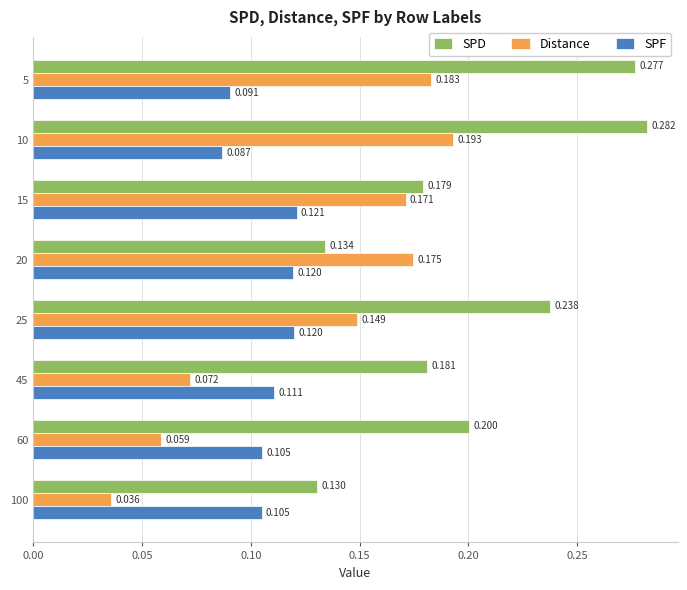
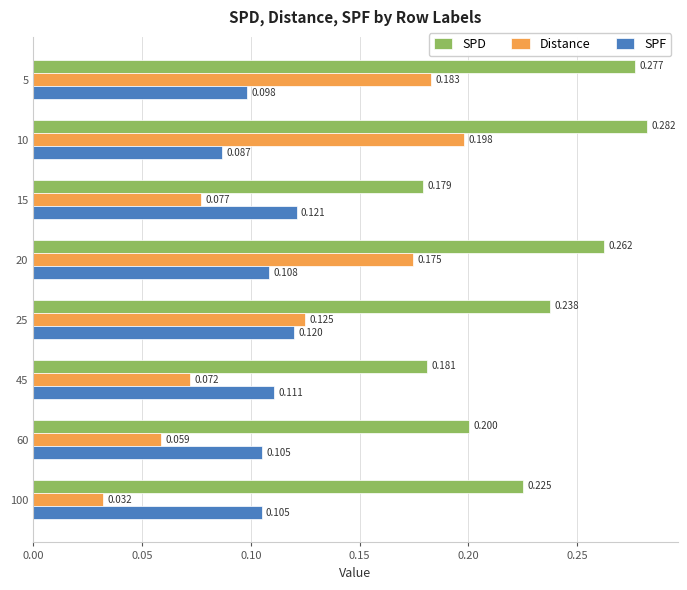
SPF, 5: 0.091 -> 0.098
Distance, 10: 0.193 -> 0.198
Distance, 15: 0.171 -> 0.077
SPD, 20: 0.134 -> 0.262
SPF, 20: 0.120 -> 0.108
Distance, 25: 0.149 -> 0.125
SPD, 100: 0.130 -> 0.225
Distance, 100: 0.036 -> 0.032
